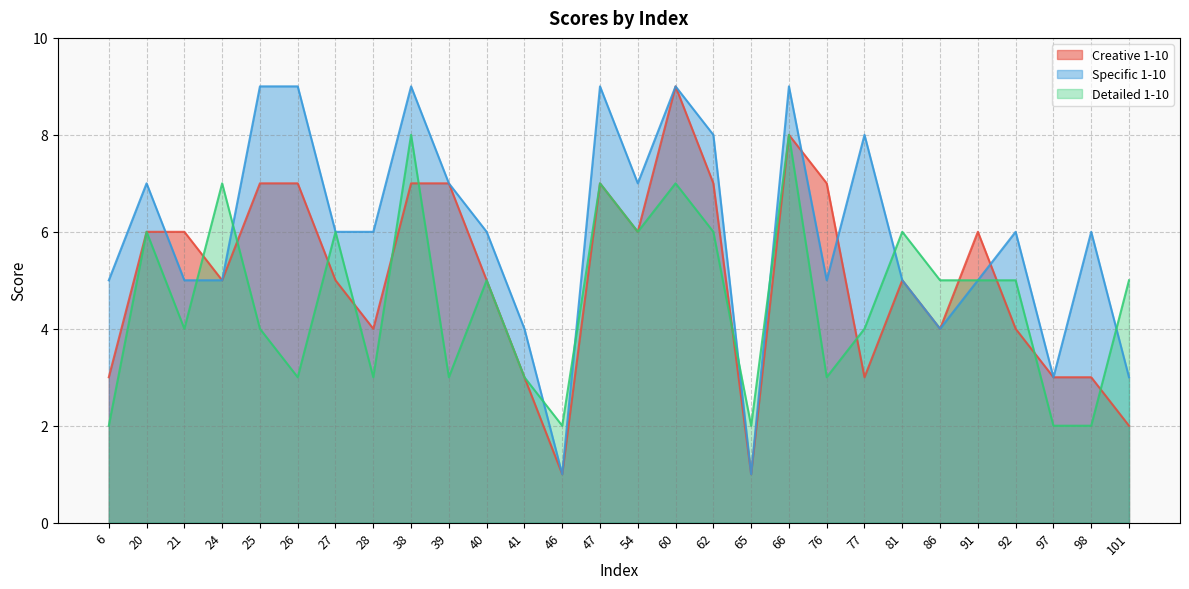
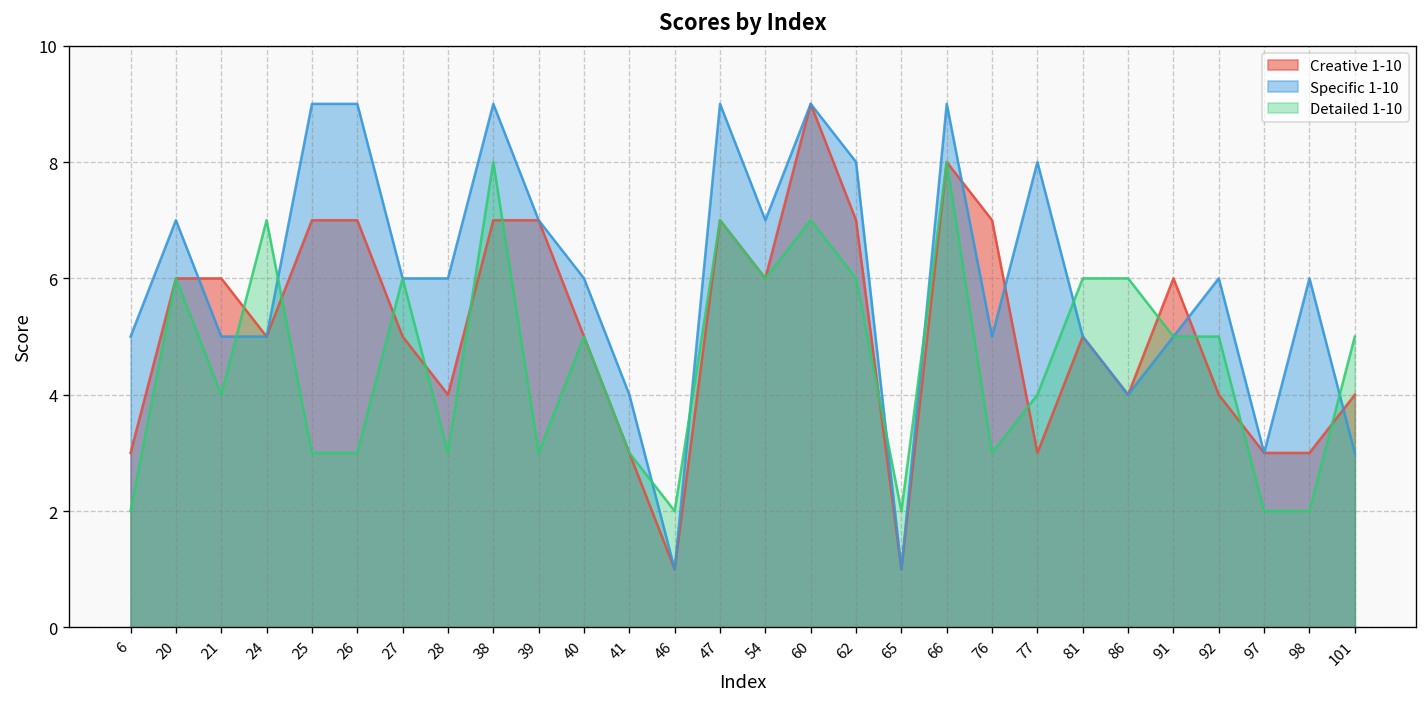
Detailed 1-10, 25: 4 -> 3
Detailed 1-10, 86: 5 -> 6
Creative 1-10, 101: 2 -> 4
